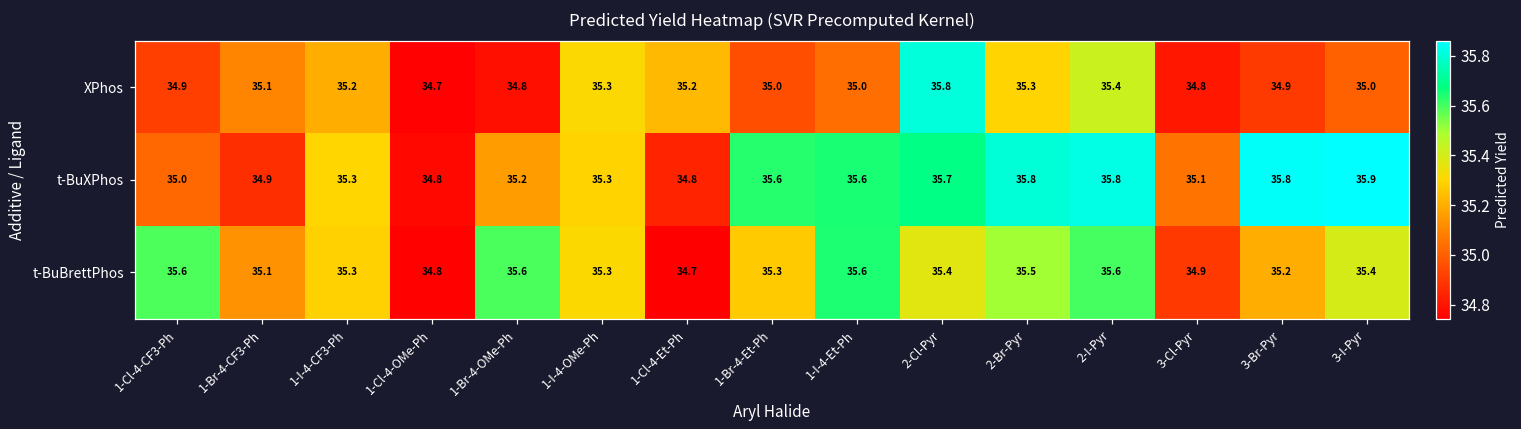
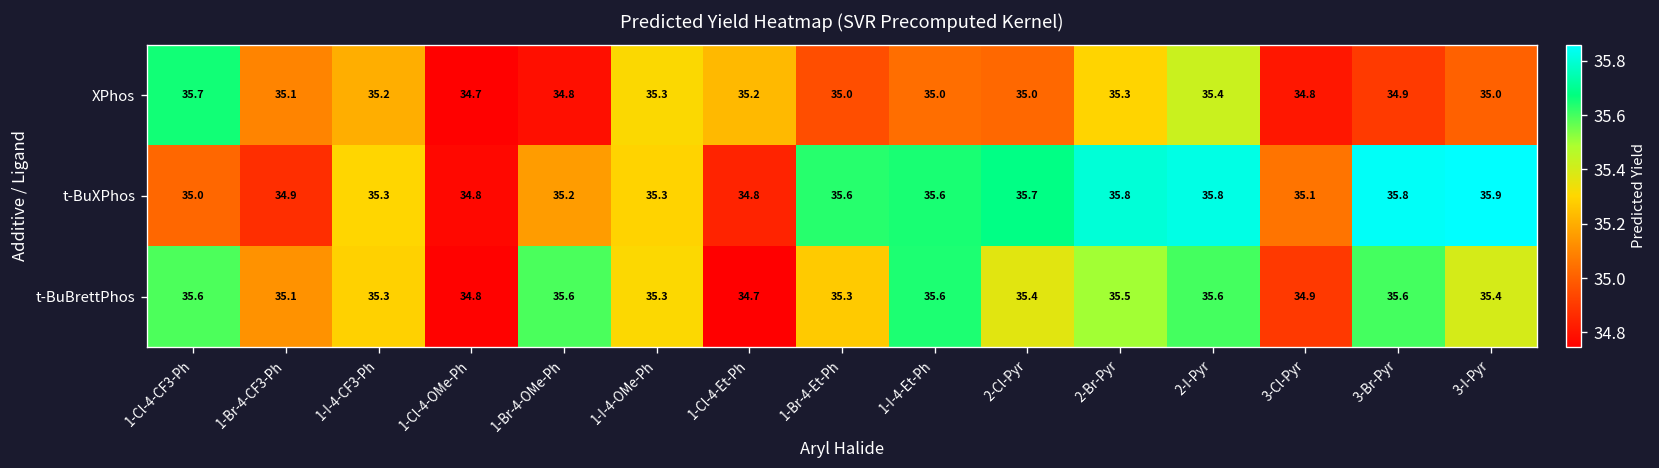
XPhos, 1-Cl-4-CF3-Ph: 34.9 -> 35.7
XPhos, 2-Cl-Pyr: 35.8 -> 35.0
t-BuBrettPhos, 3-Br-Pyr: 35.2 -> 35.6
